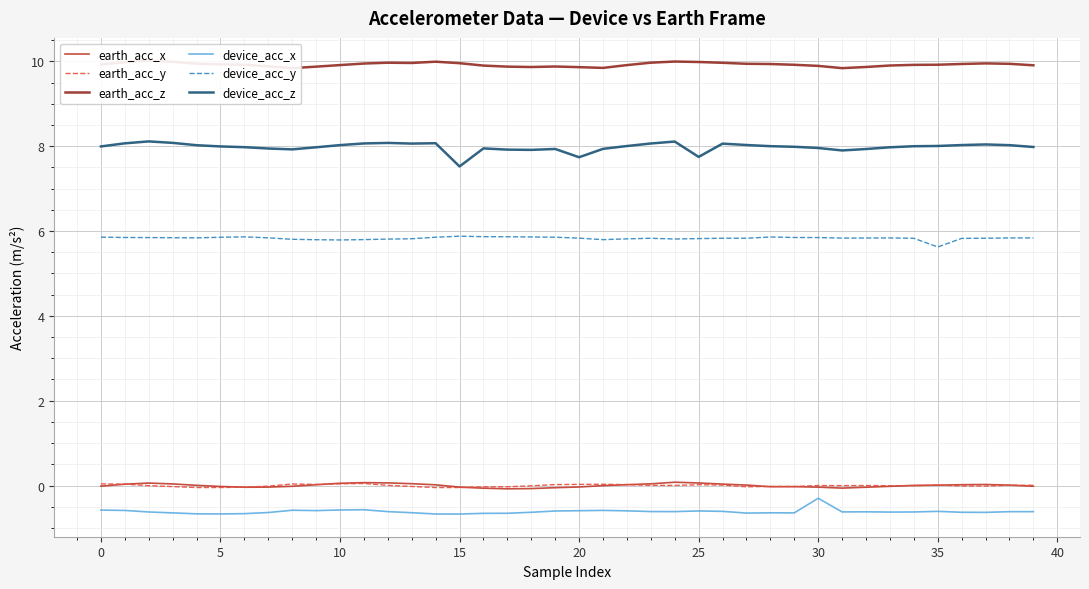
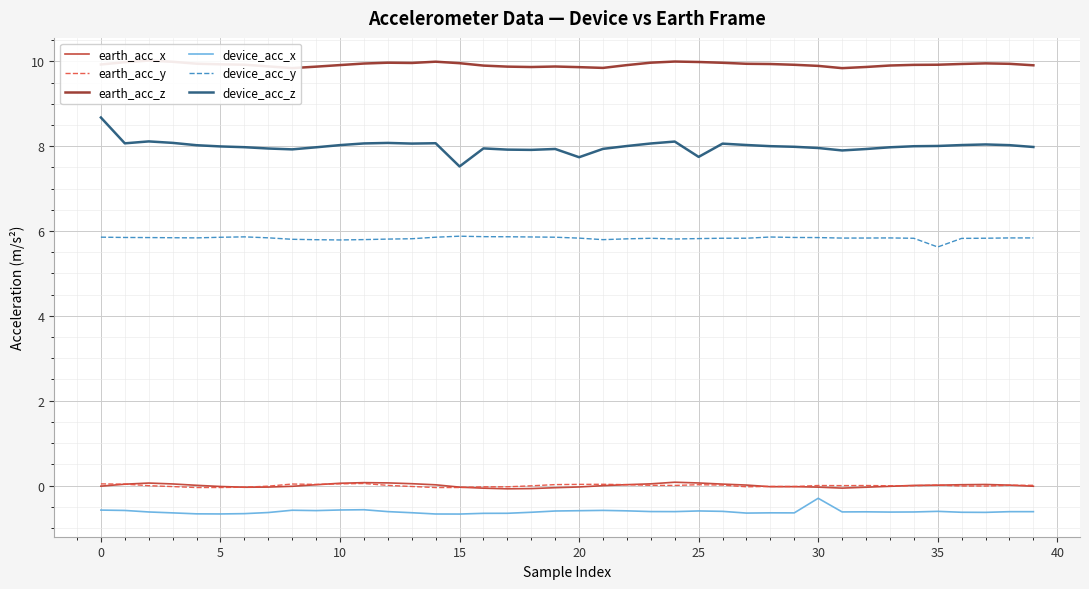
device_acc_z, 0: 8.0 -> 8.7
